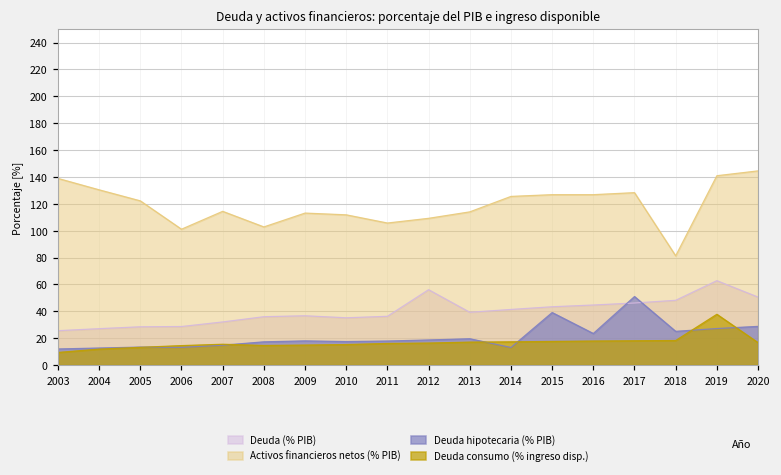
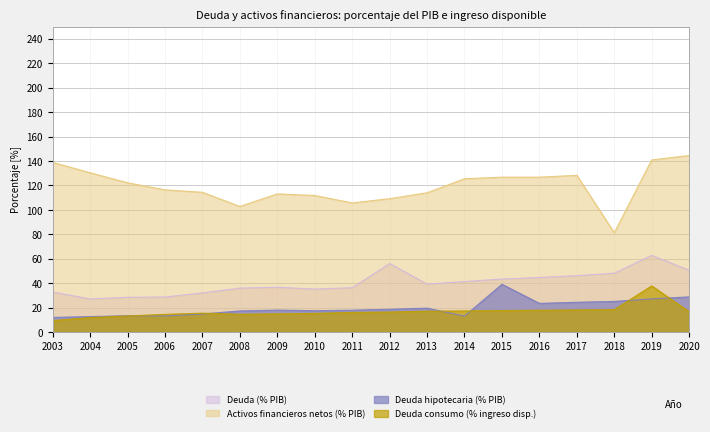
Deuda (% PIB), 2003: 26 -> 33
Activos financieros netos (% PIB), 2006: 101 -> 116
Deuda hipotecaria (% PIB), 2017: 51 -> 24
